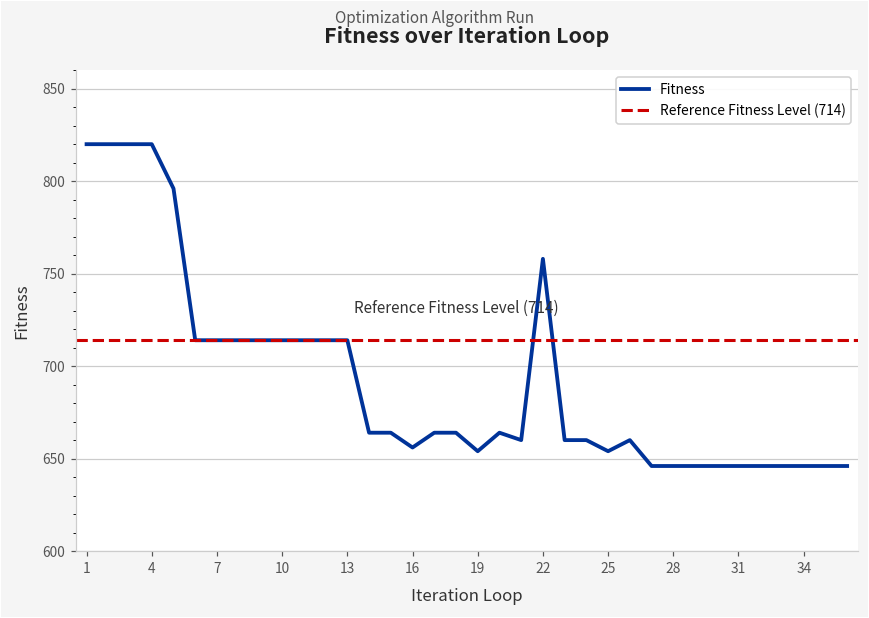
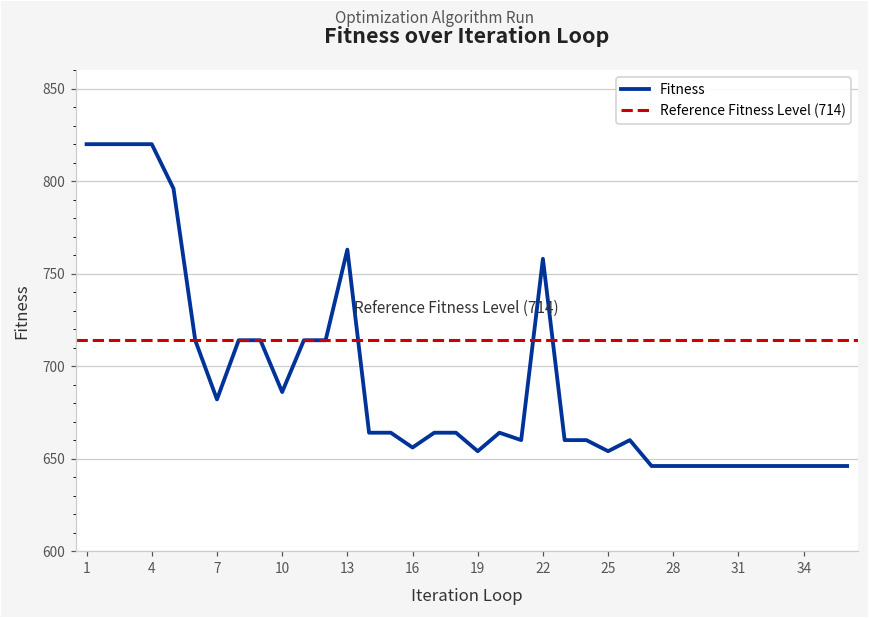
7: 714 -> 682
10: 714 -> 686
13: 714 -> 763
